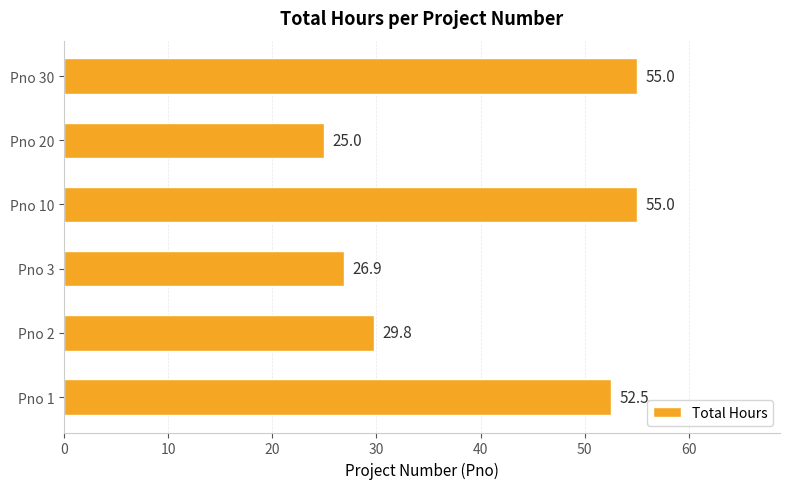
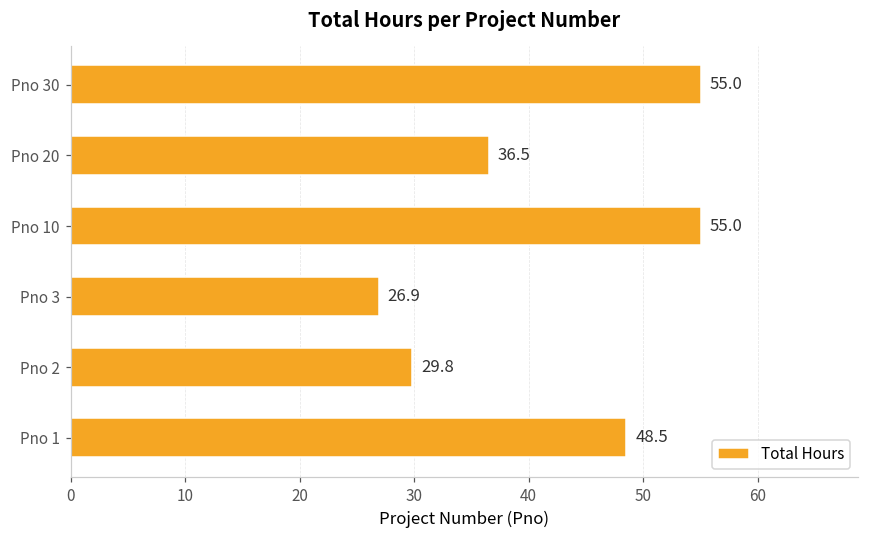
Pno 20: 25.0 -> 36.5
Pno 1: 52.5 -> 48.5
